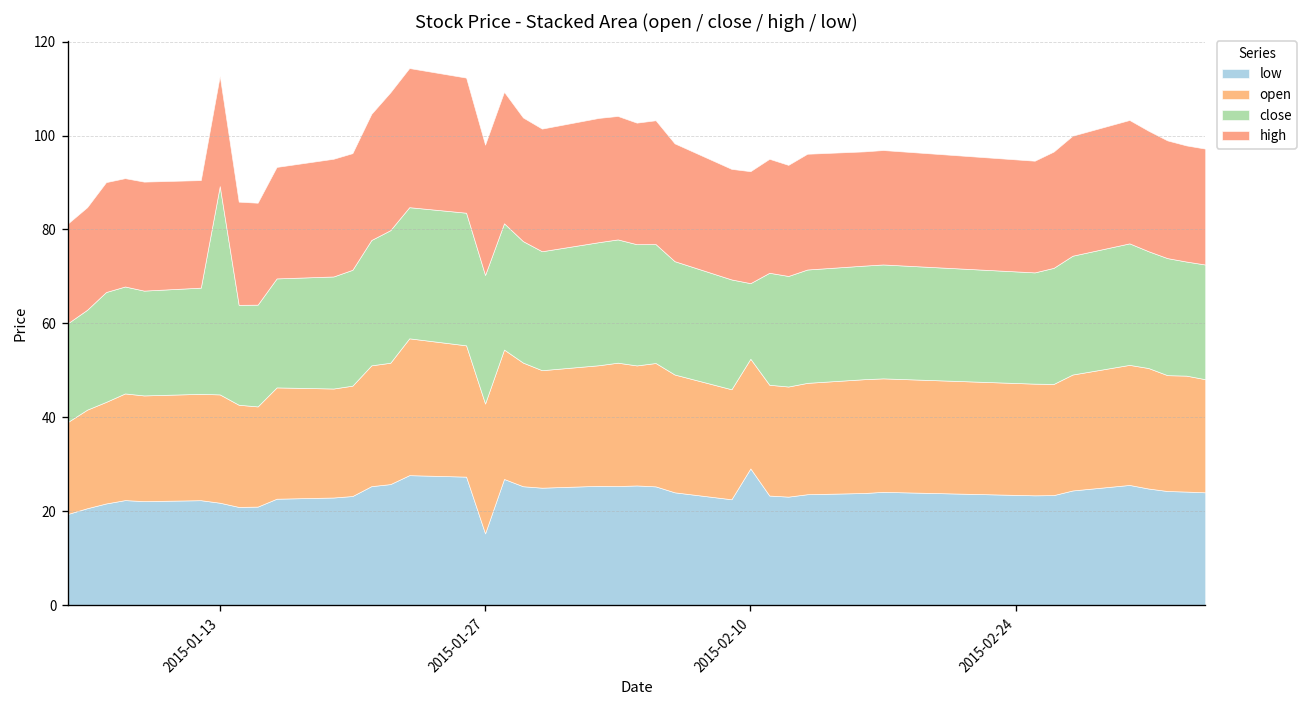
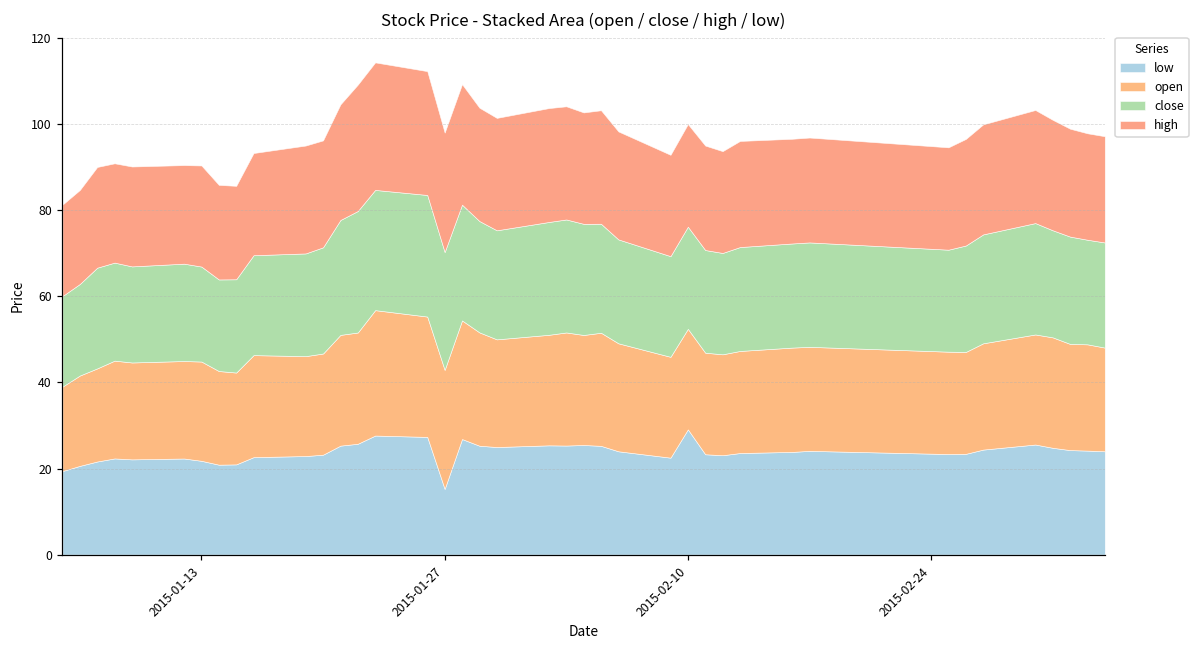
close, 2015-01-13: 44 -> 22
close, 2015-02-10: 16 -> 24
